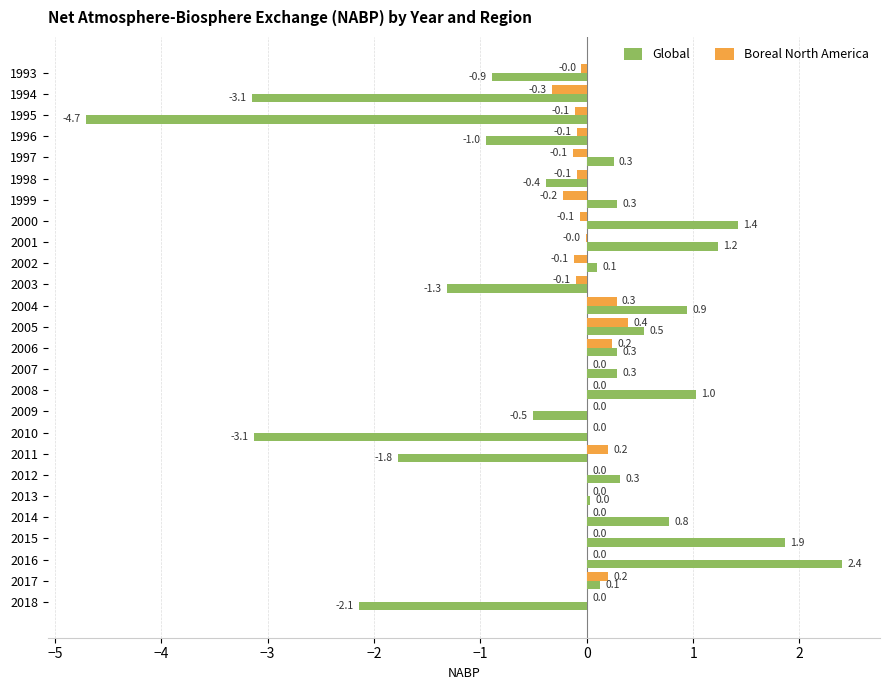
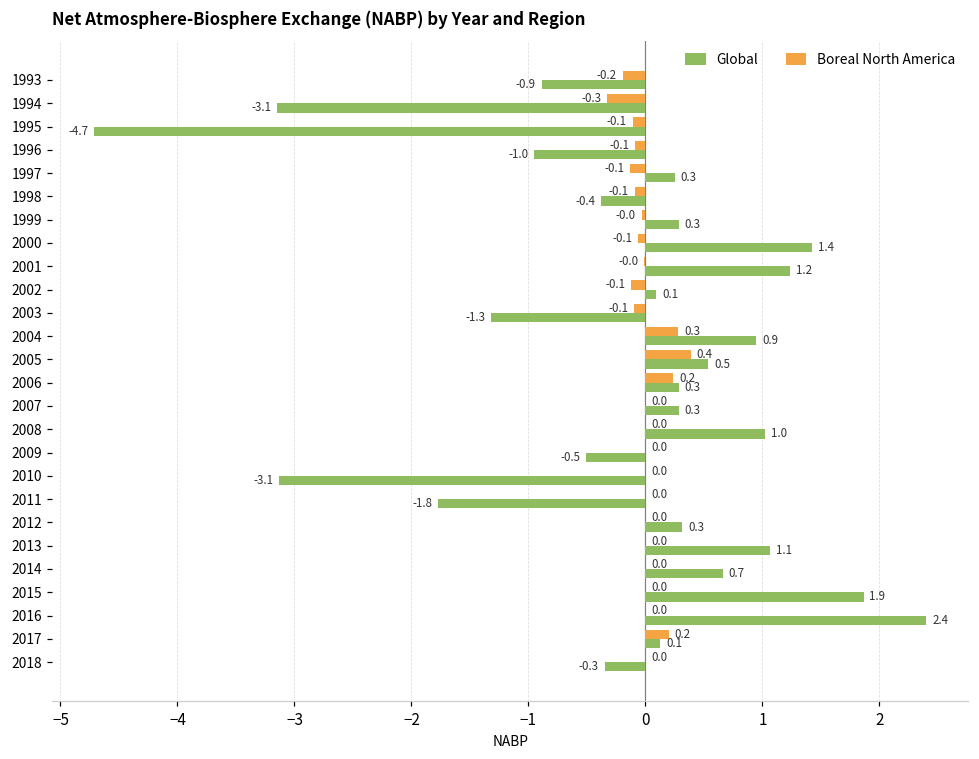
Boreal North America, 1993: -0.0 -> -0.2
Boreal North America, 1999: -0.2 -> -0.0
Boreal North America, 2011: 0.2 -> 0.0
Global, 2013: 0.0 -> 1.1
Global, 2014: 0.8 -> 0.7
Global, 2018: -2.1 -> -0.3
